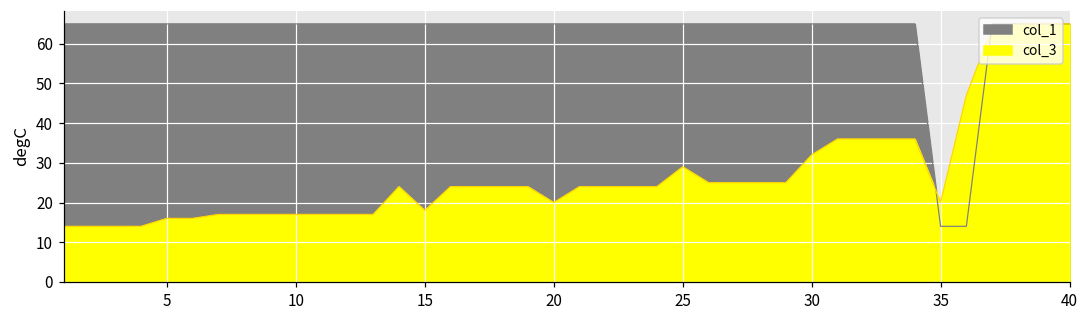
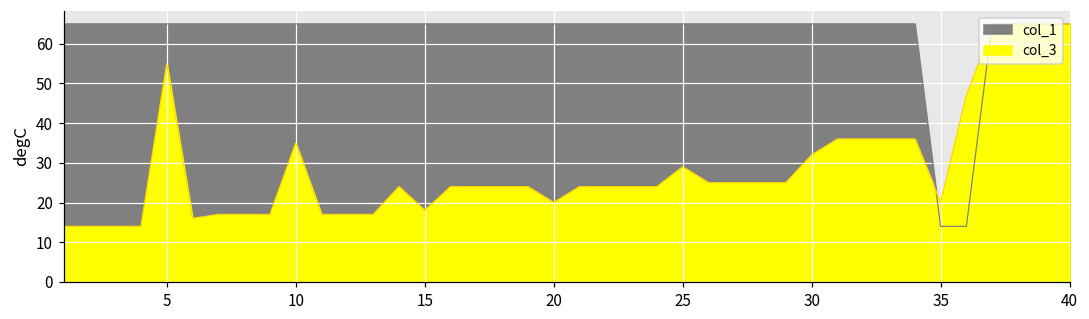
col_3, 5: 16 -> 55
col_3, 10: 17 -> 35
